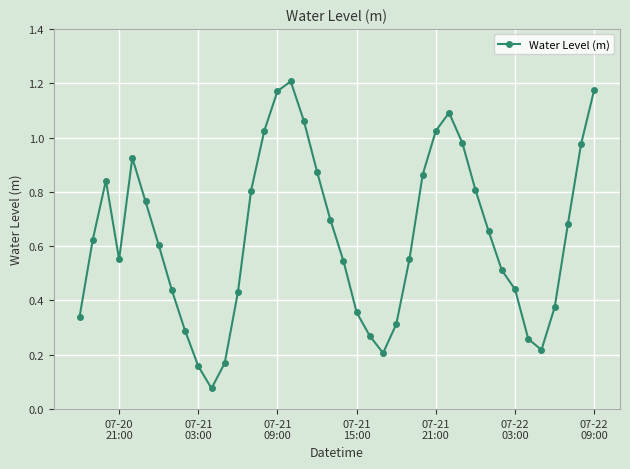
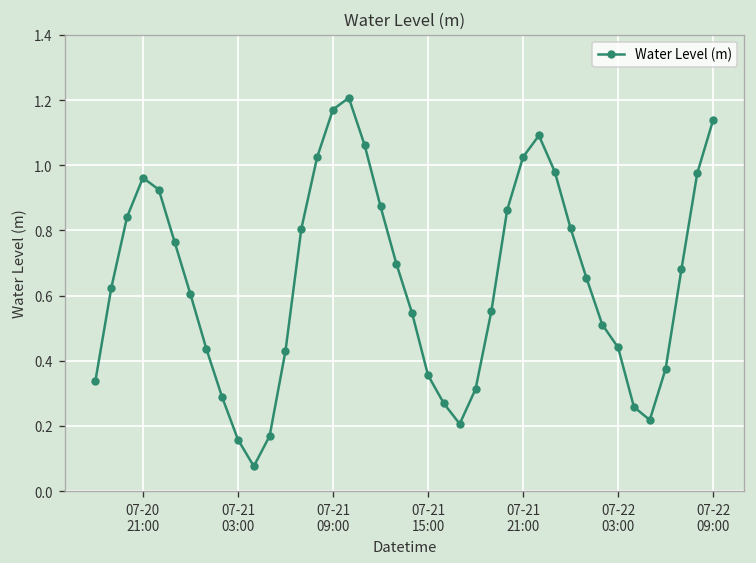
07-20 21:00: 0.55 -> 0.96
07-22 09:00: 1.18 -> 1.14
